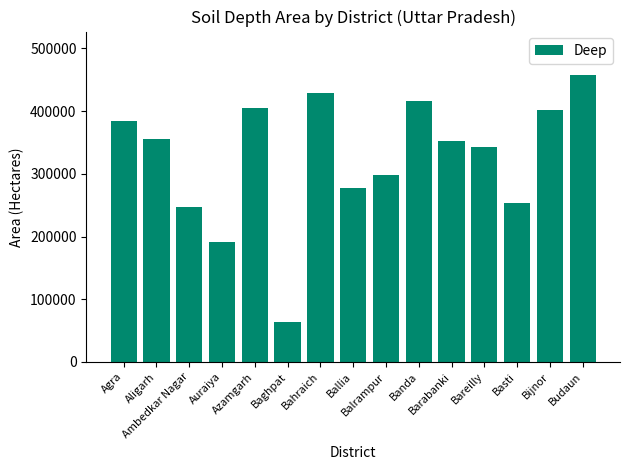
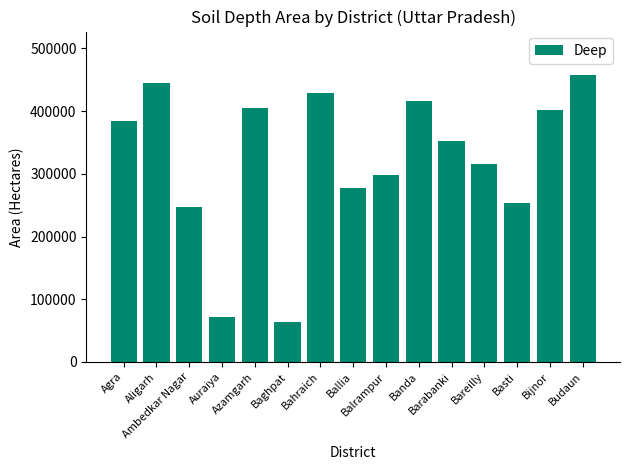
Aligarh: 360000 -> 440000
Auraiya: 190000 -> 70000
Bareilly: 340000 -> 320000
